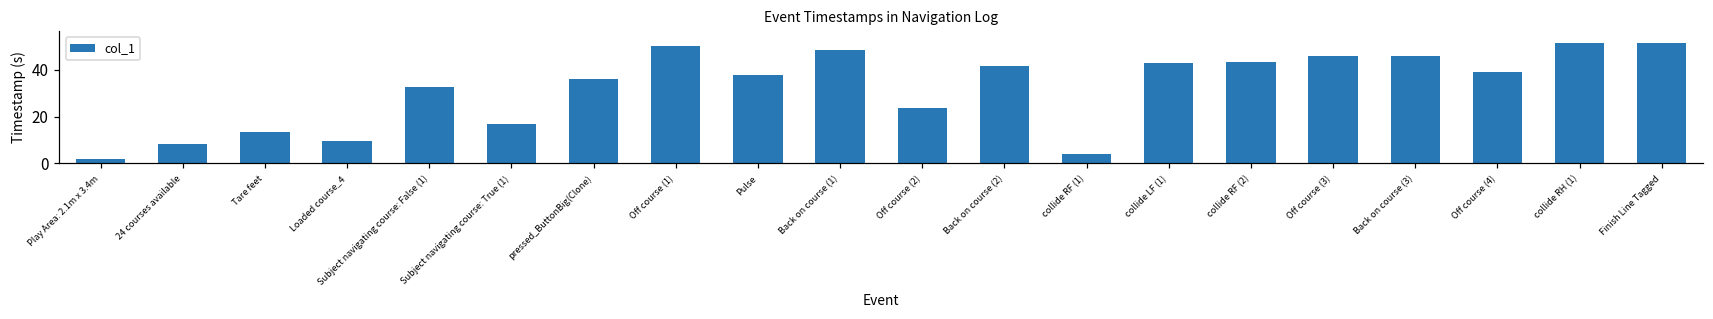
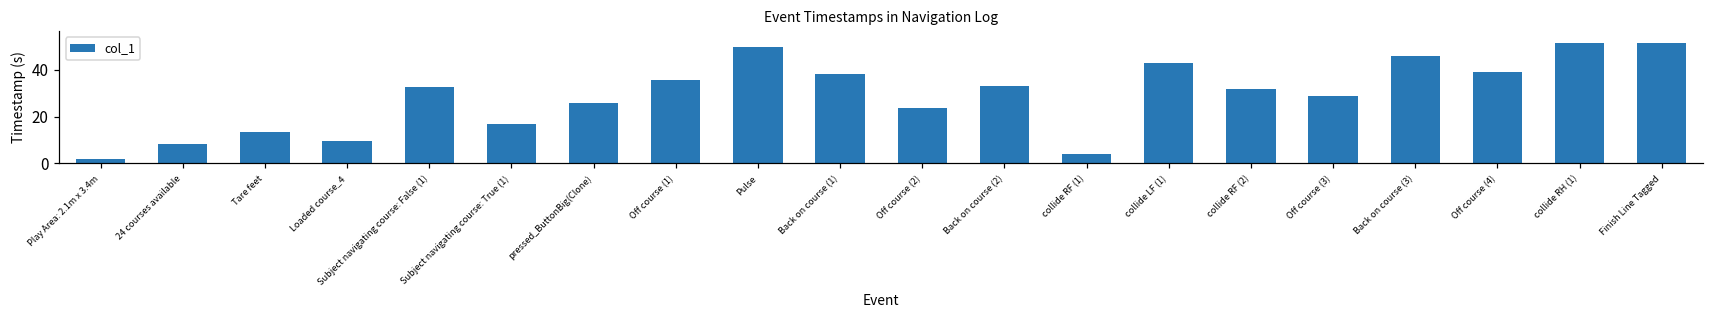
pressed_ButtonBig(Clone): 36 -> 26
Off course (1): 50 -> 36
Pulse: 38 -> 50
Back on course (1): 49 -> 38
Back on course (2): 42 -> 33
collide RF (2): 44 -> 32
Off course (3): 46 -> 29
